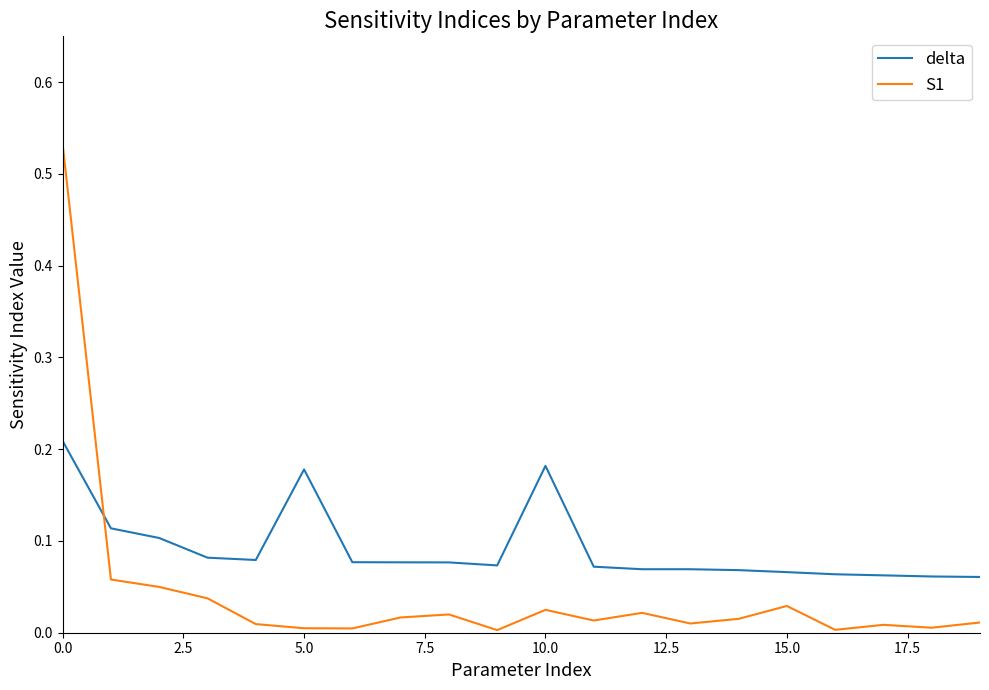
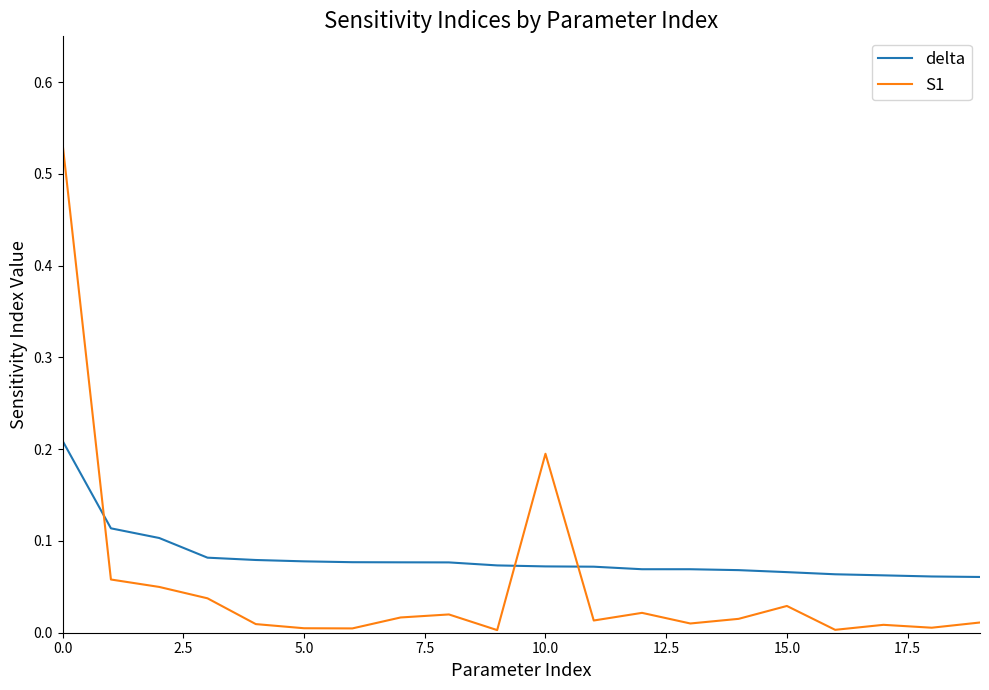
delta, 5.0: 0.18 -> 0.08
delta, 10.0: 0.18 -> 0.07
S1, 10.0: 0.02 -> 0.20
